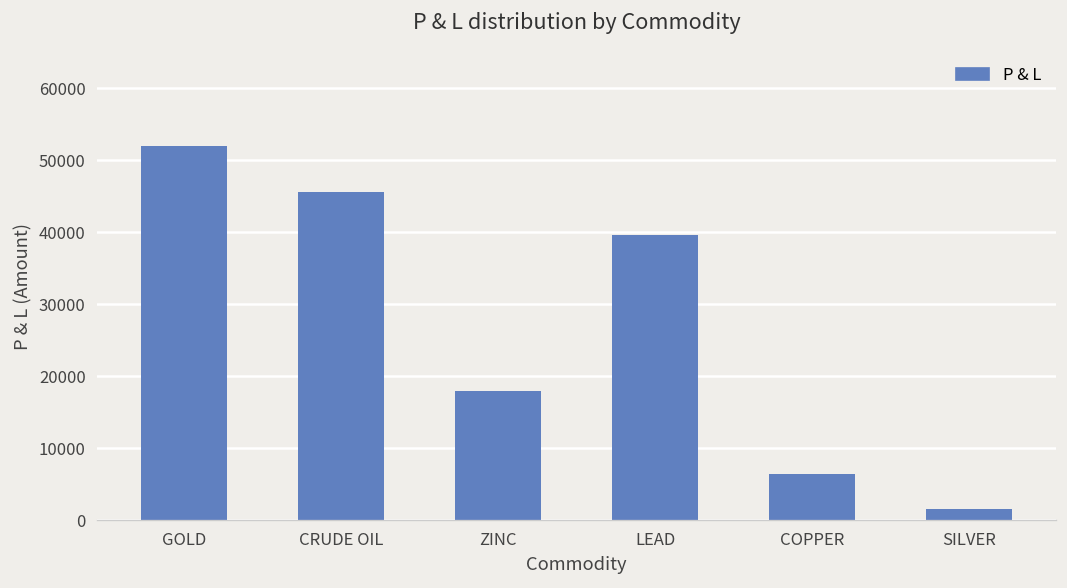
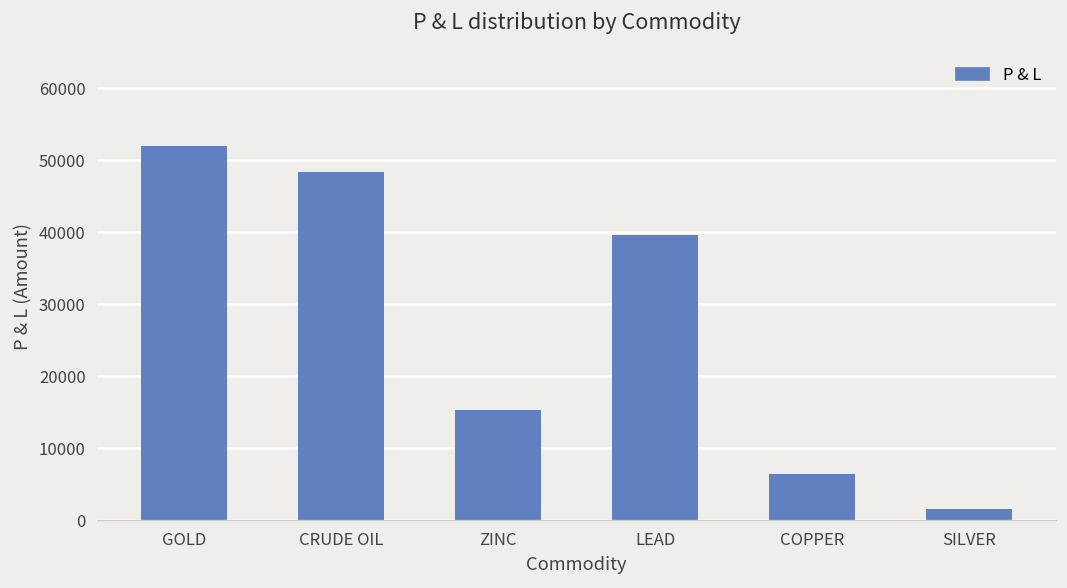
CRUDE OIL: 46000 -> 48000
ZINC: 18000 -> 15000
